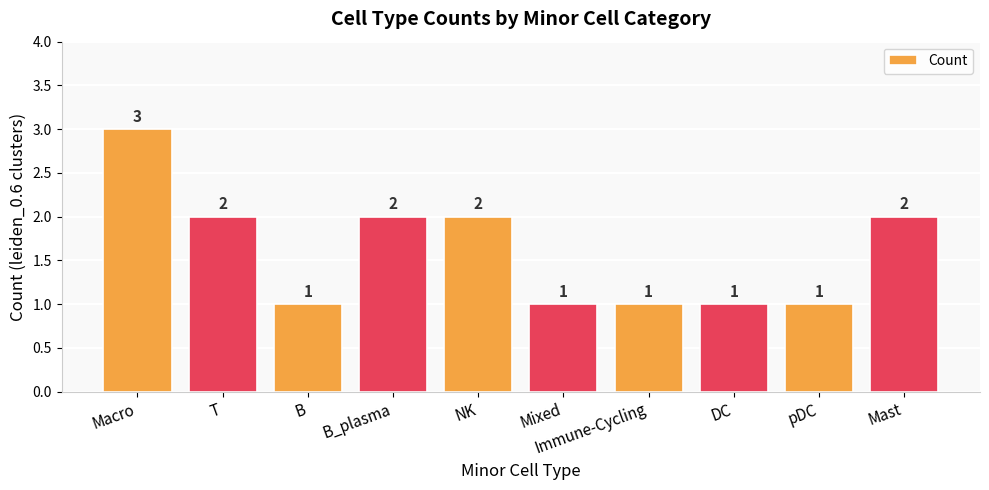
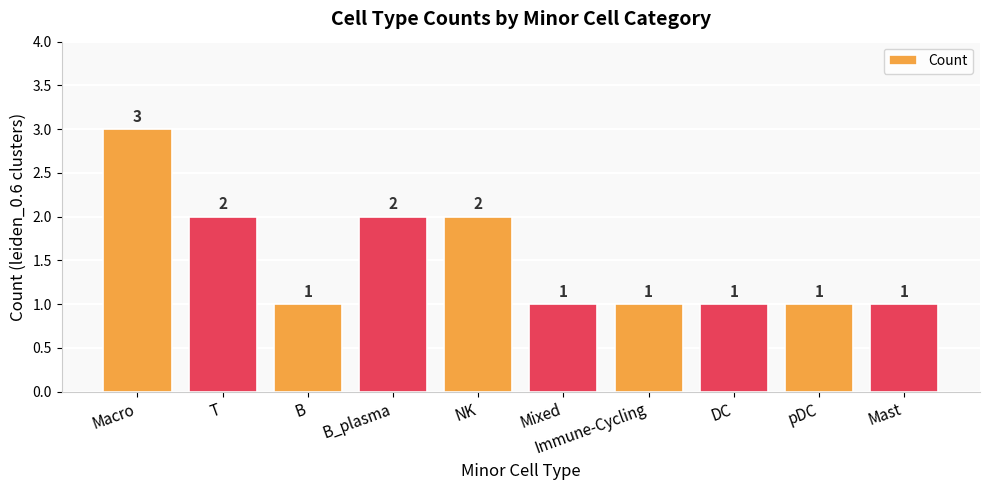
Mast: 2 -> 1
